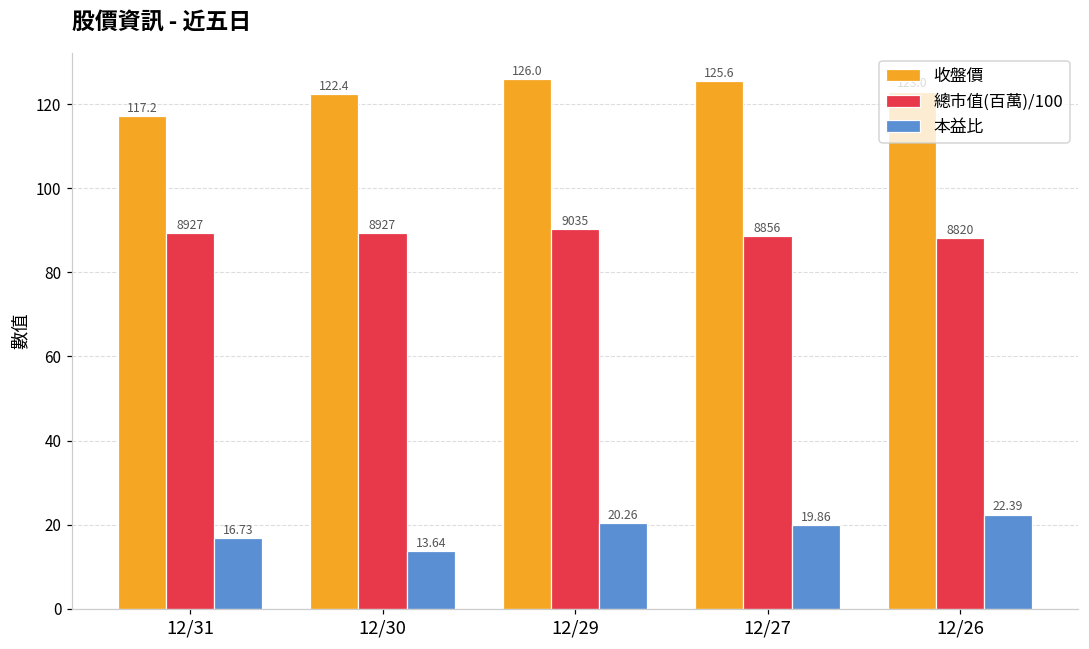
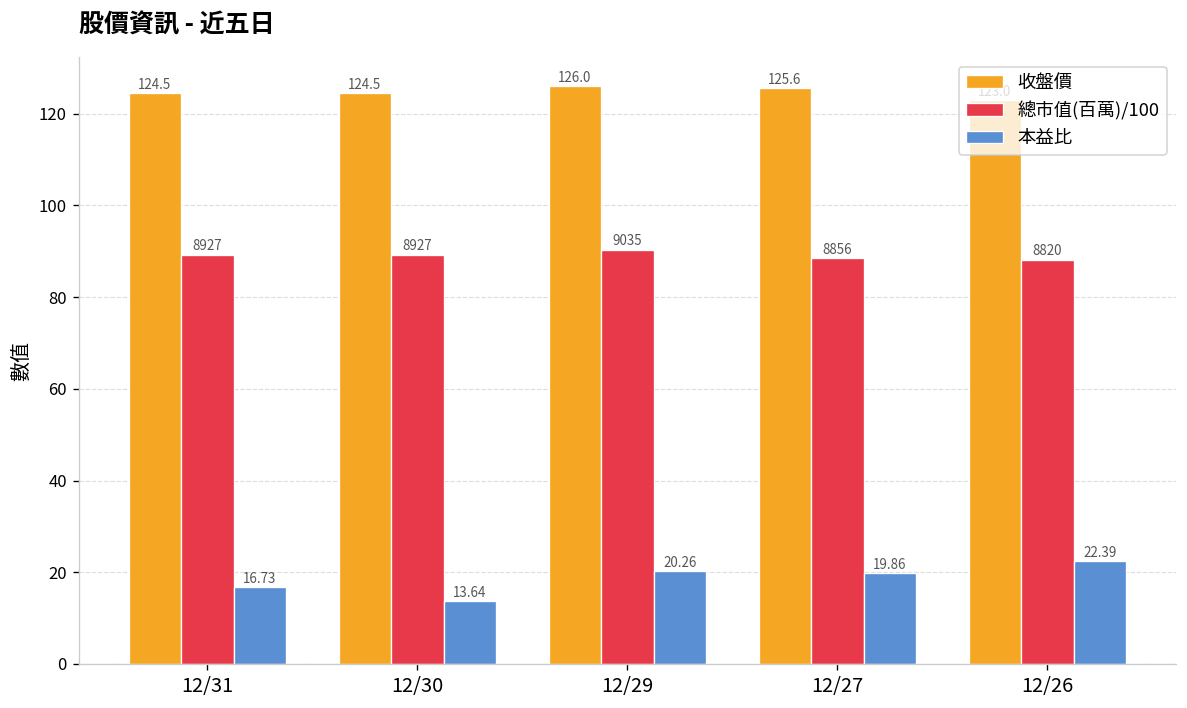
收盤價, 12/31: 117.2 -> 124.5
收盤價, 12/30: 122.4 -> 124.5
